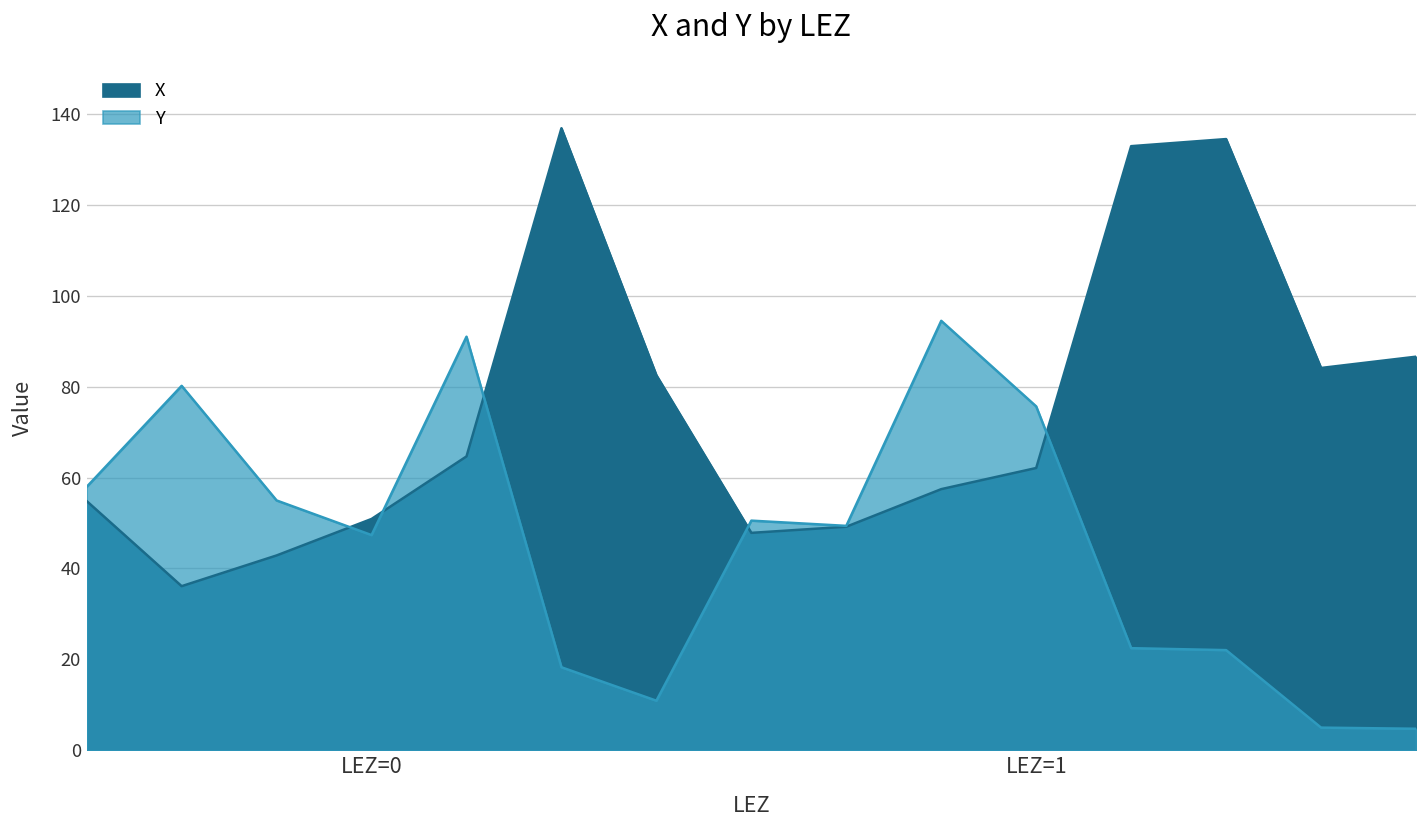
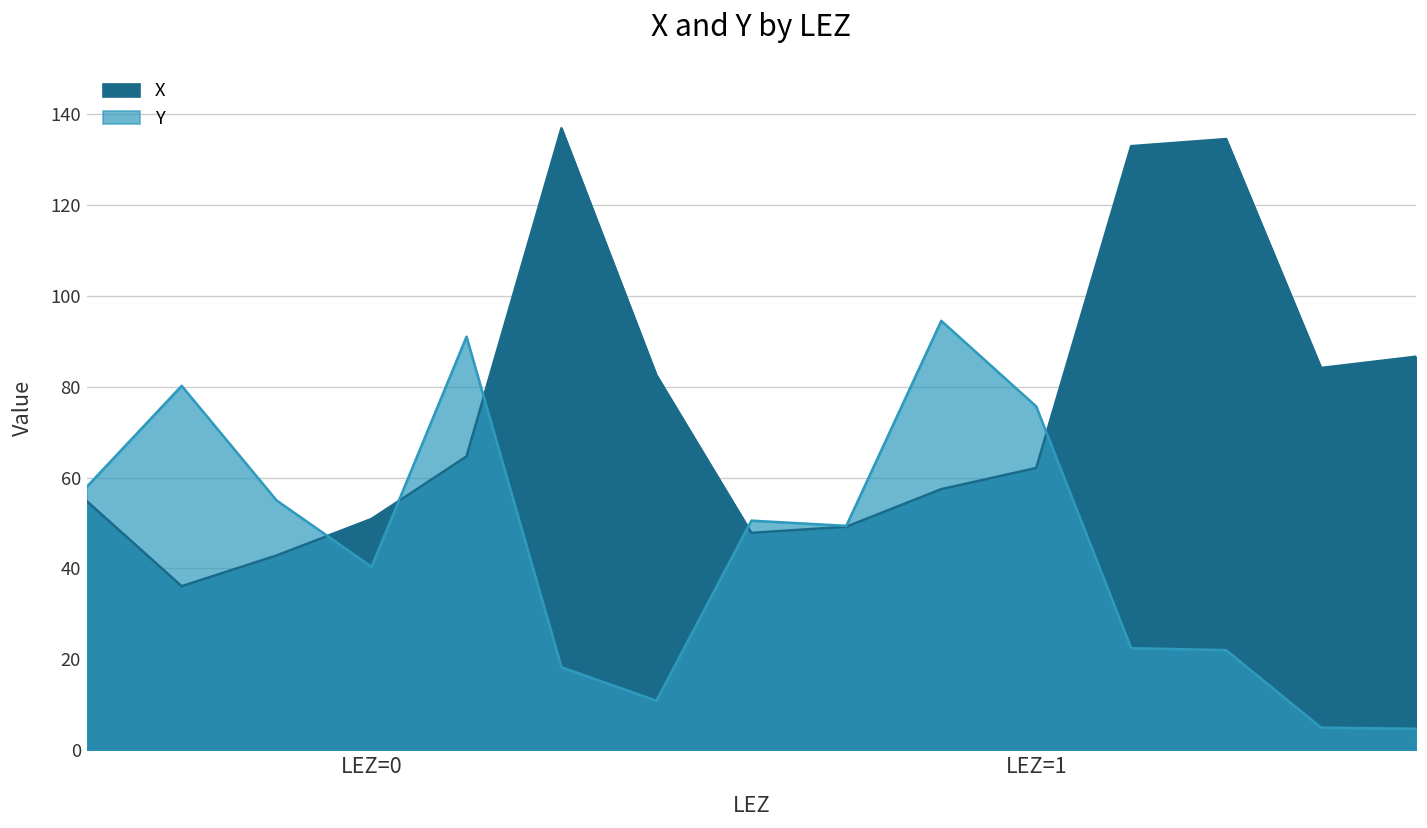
Y, LEZ=0: 47 -> 40
